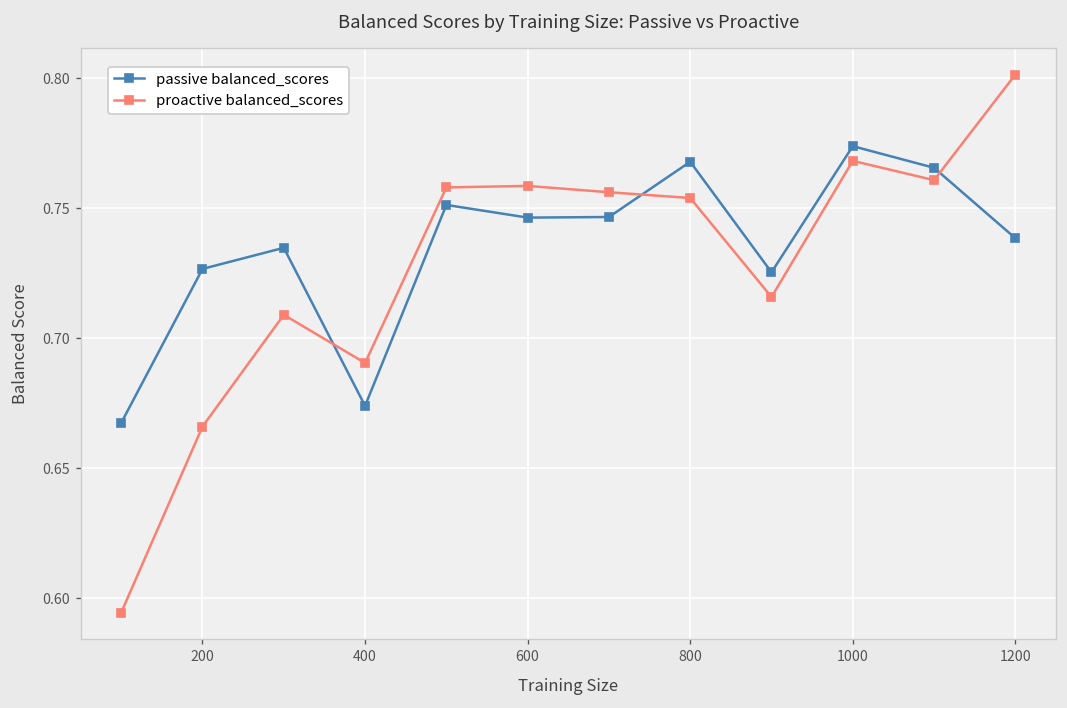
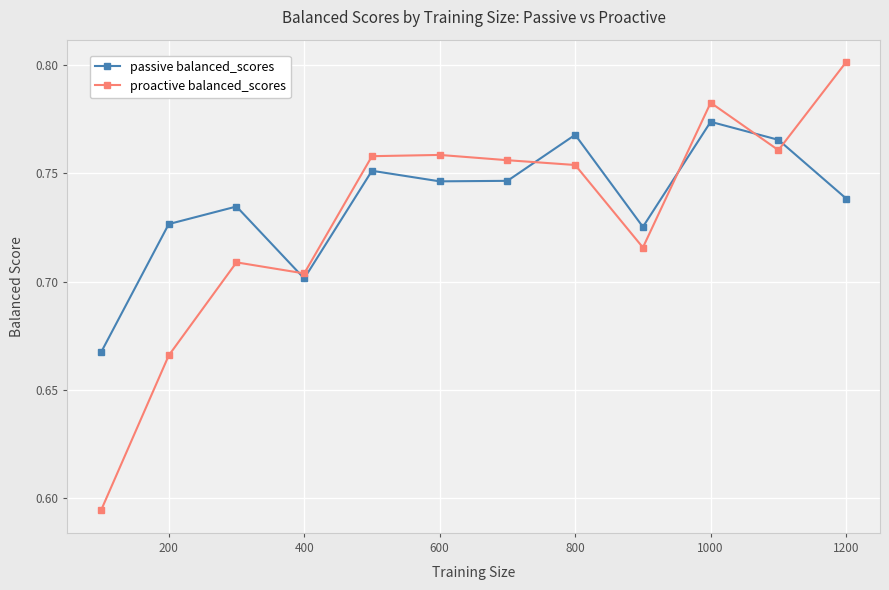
passive balanced_scores, 400: 0.674 -> 0.702
proactive balanced_scores, 400: 0.690 -> 0.704
proactive balanced_scores, 1000: 0.768 -> 0.783
